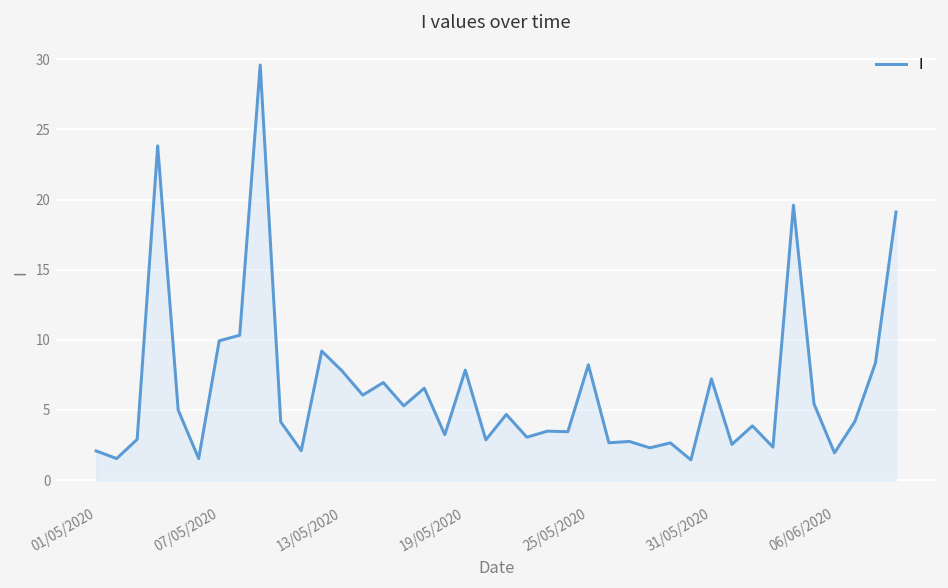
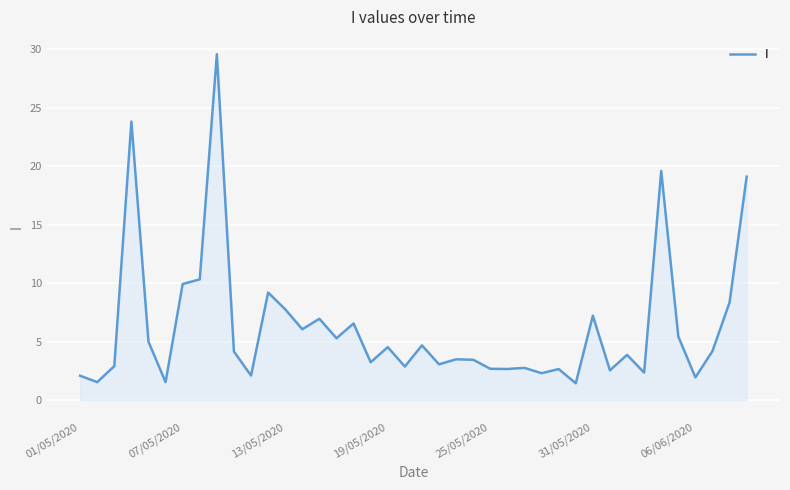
19/05/2020: 7.8 -> 4.5
25/05/2020: 8.2 -> 2.7
